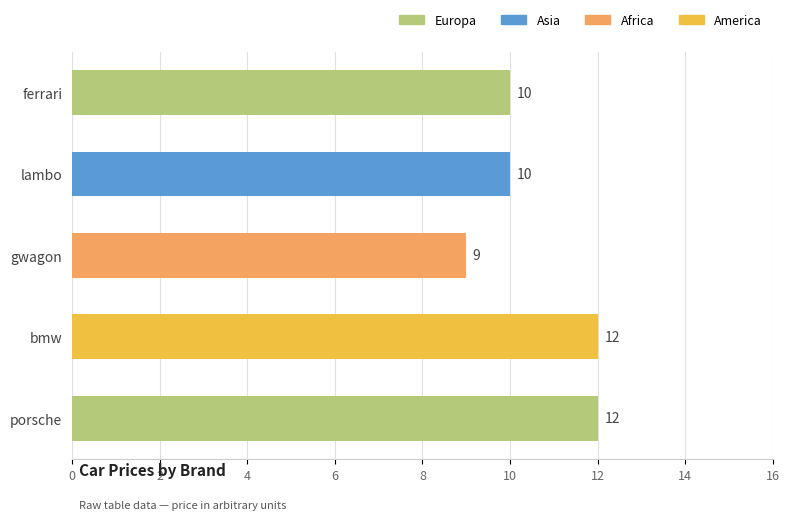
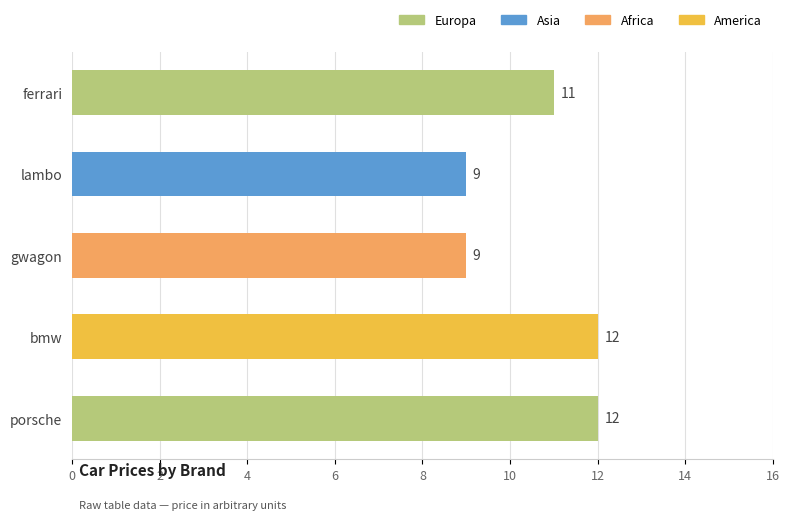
ferrari: 10 -> 11
lambo: 10 -> 9
